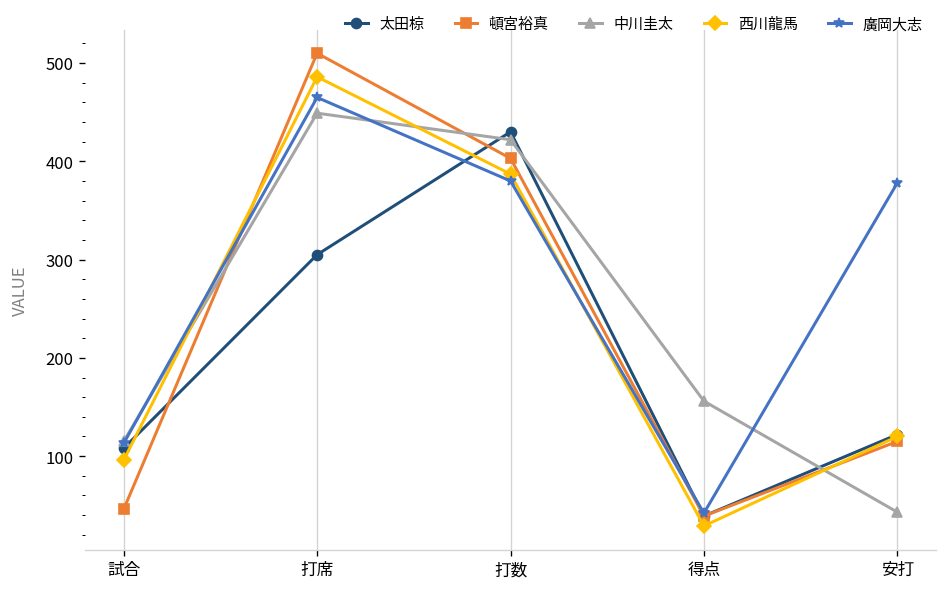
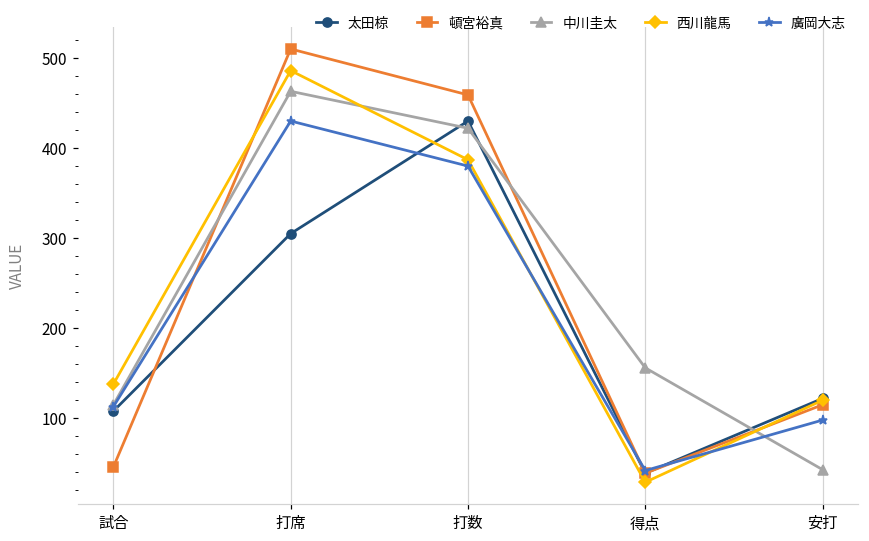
西川龍馬, 試合: 100 -> 140
中川圭太, 打席: 450 -> 460
廣岡大志, 打席: 470 -> 430
頓宮裕真, 打数: 400 -> 460
廣岡大志, 安打: 380 -> 100
